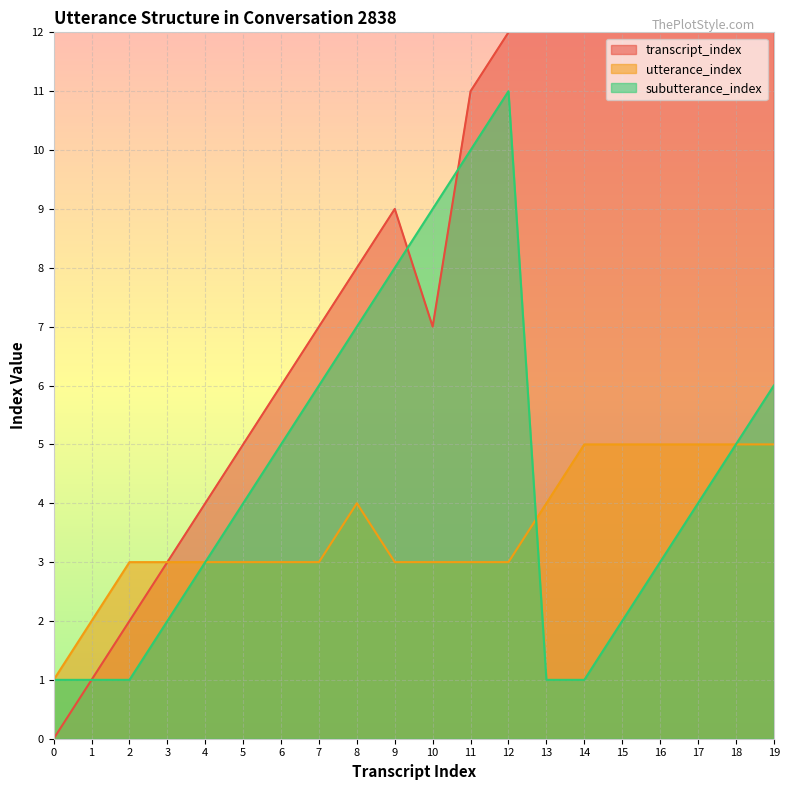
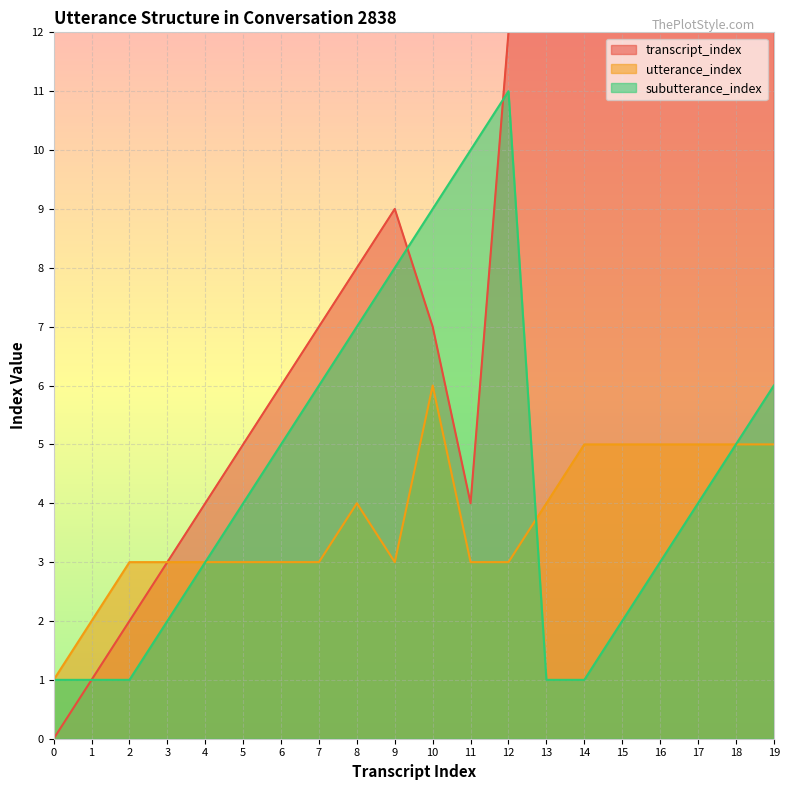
utterance_index, 10: 3 -> 6
transcript_index, 11: 11 -> 4
